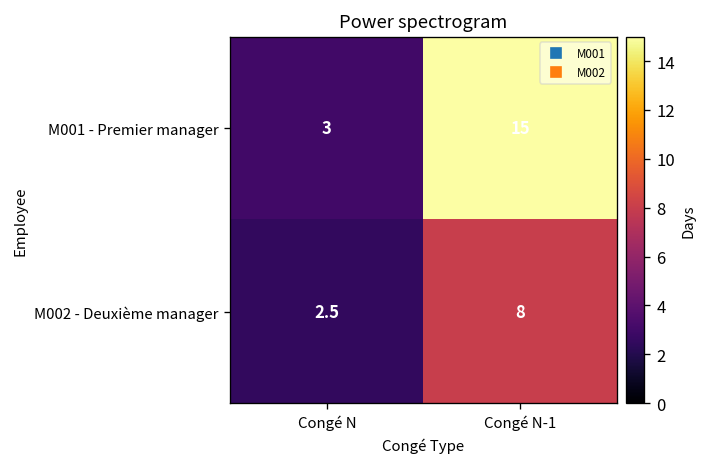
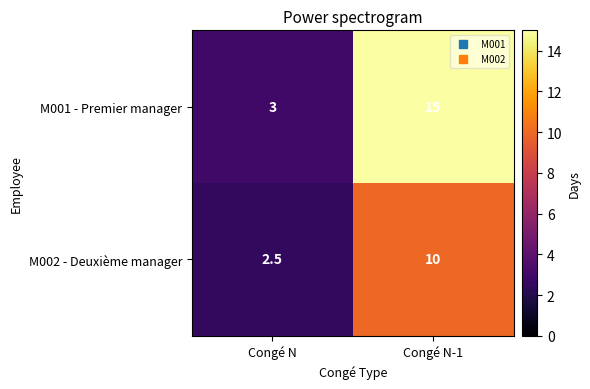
M002 - Deuxième manager, Congé N-1: 8 -> 10
